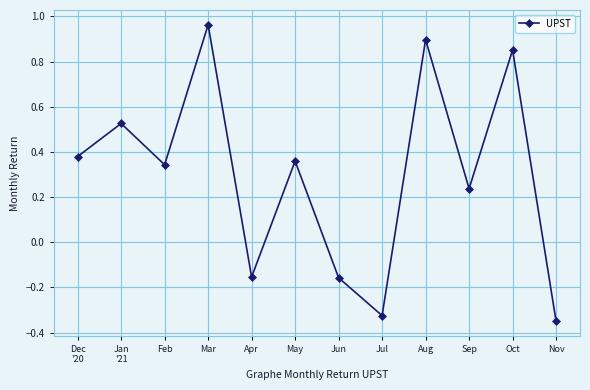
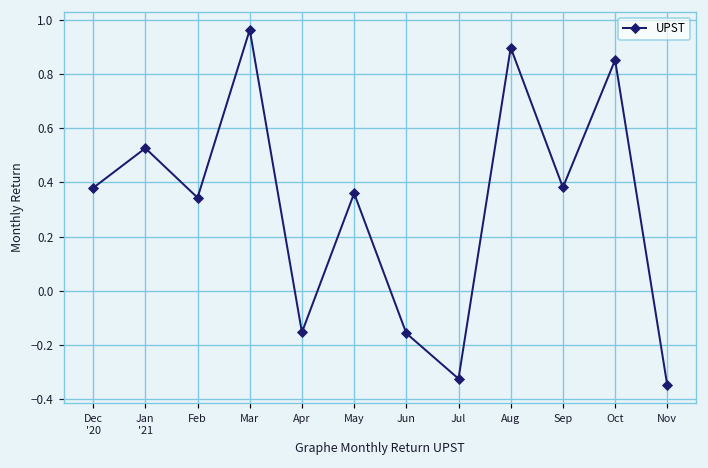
Sep: 0.24 -> 0.38
